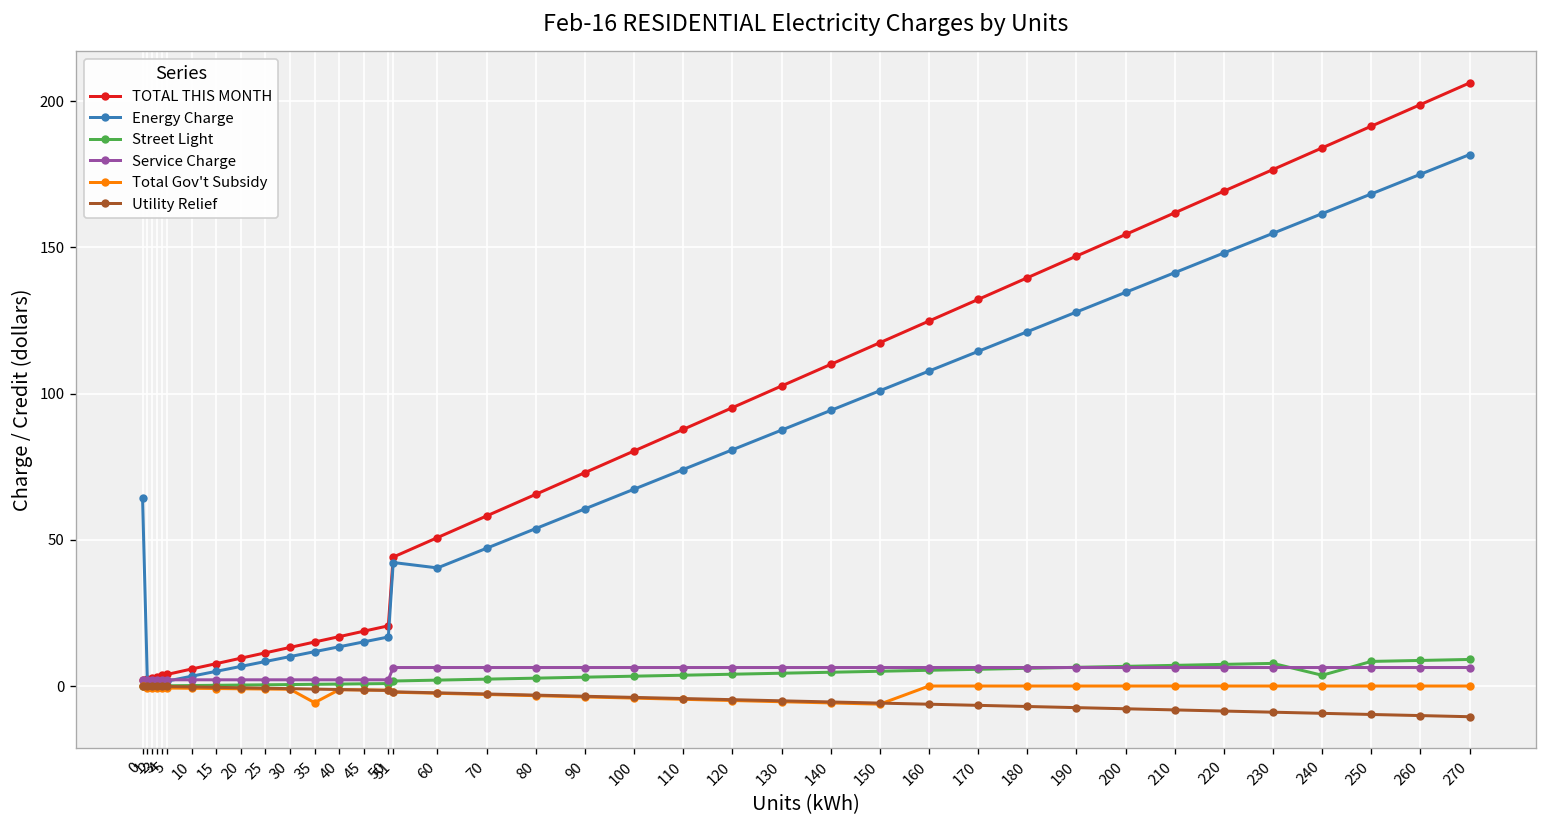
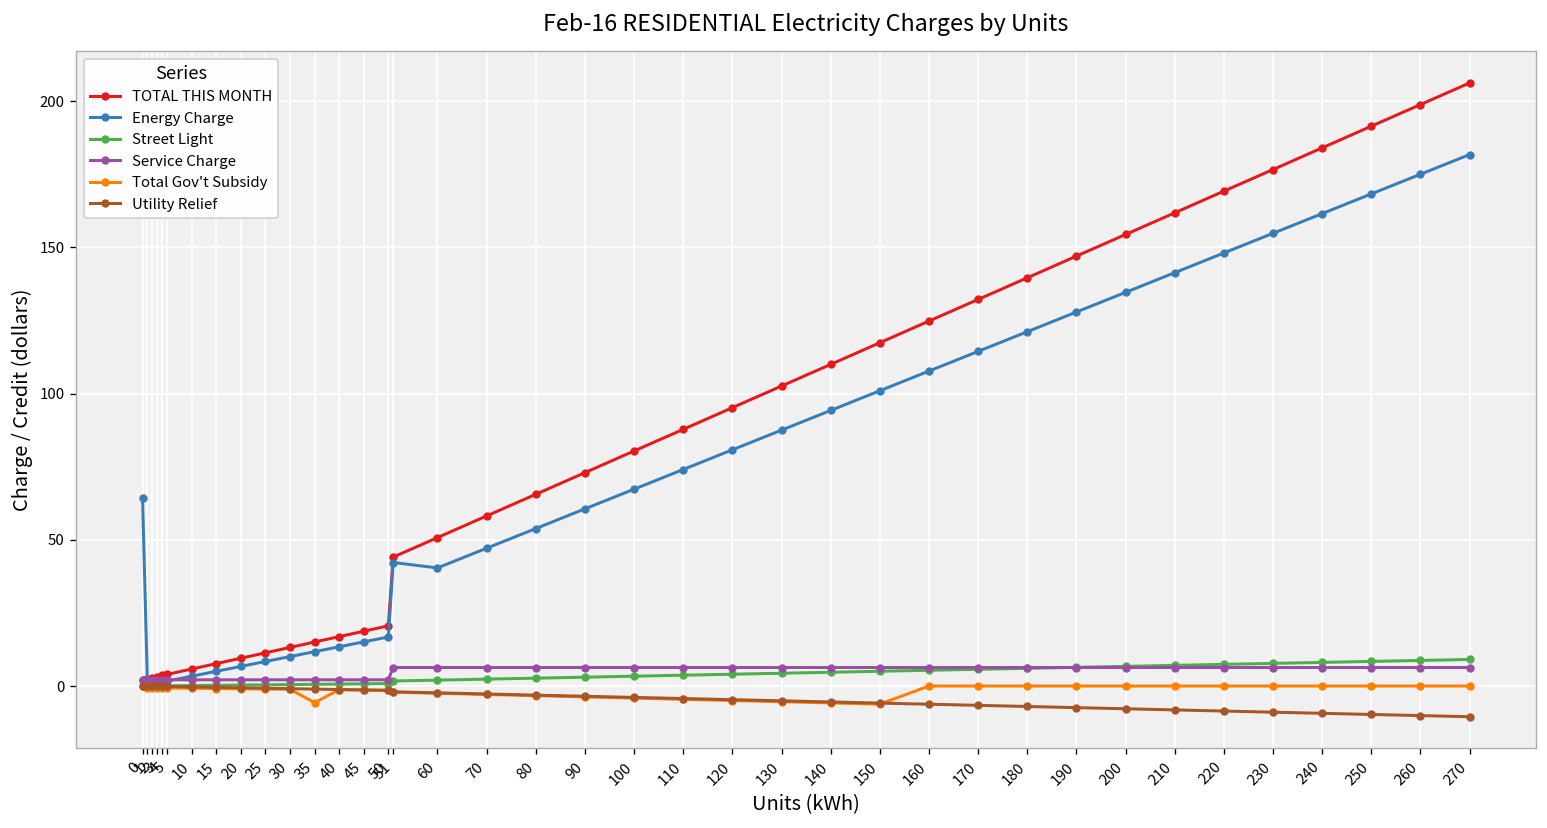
Street Light, 240: 4 -> 8
